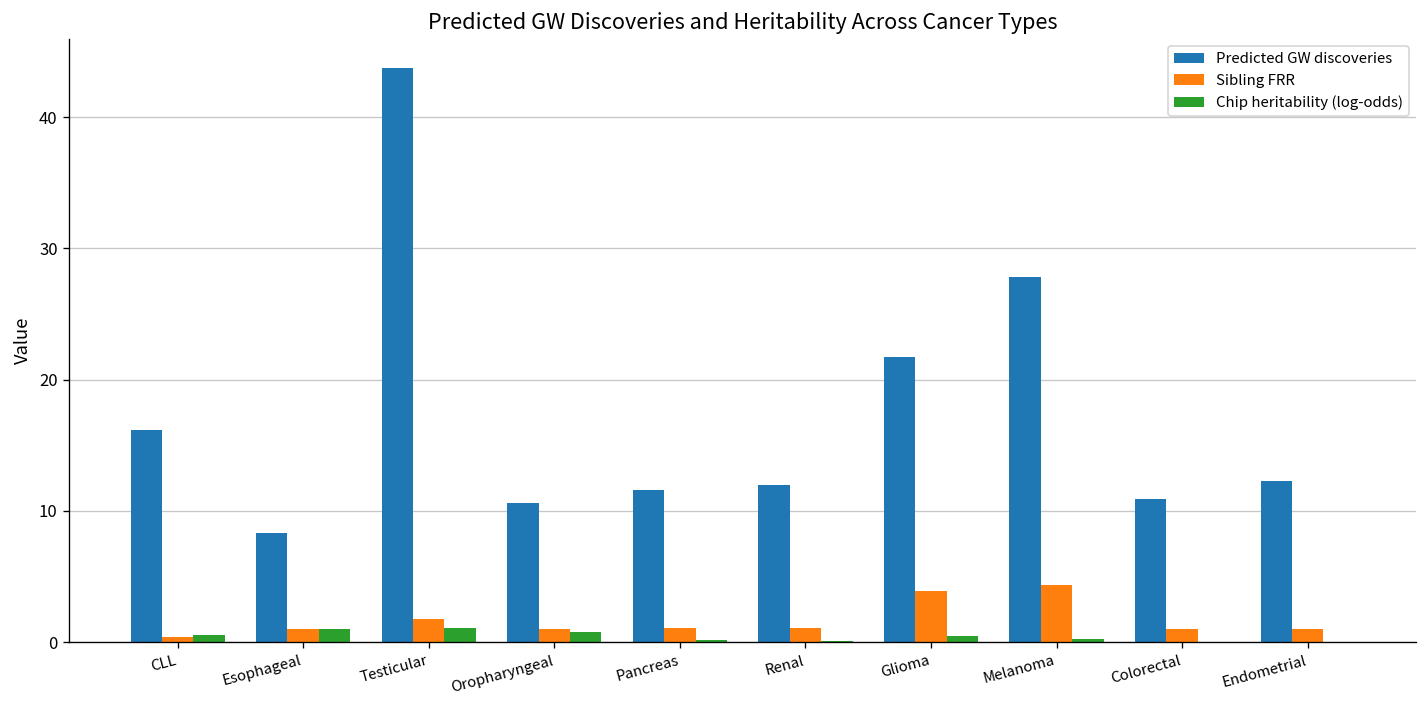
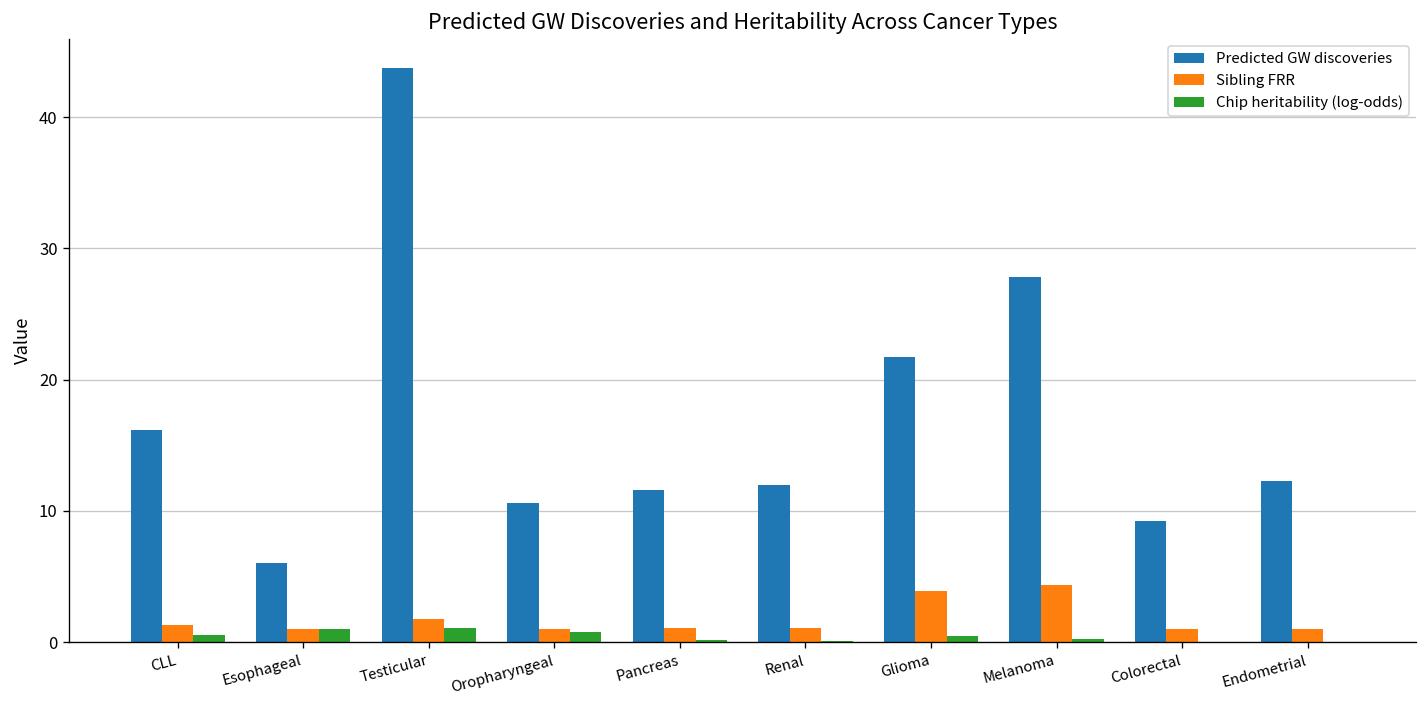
Sibling FRR, CLL: 0.4 -> 1.3
Predicted GW discoveries, Esophageal: 8.3 -> 6.1
Predicted GW discoveries, Colorectal: 10.9 -> 9.2
